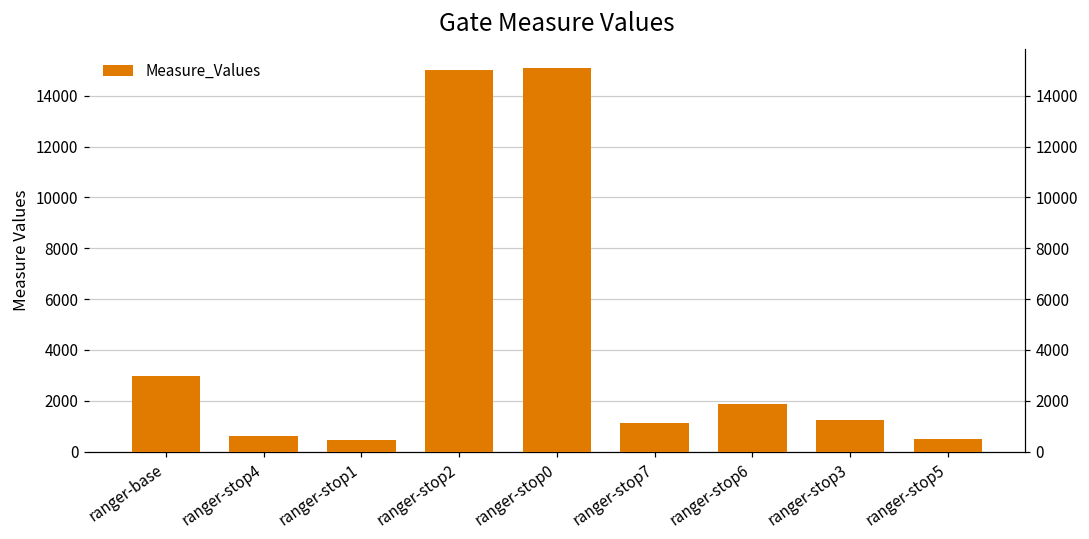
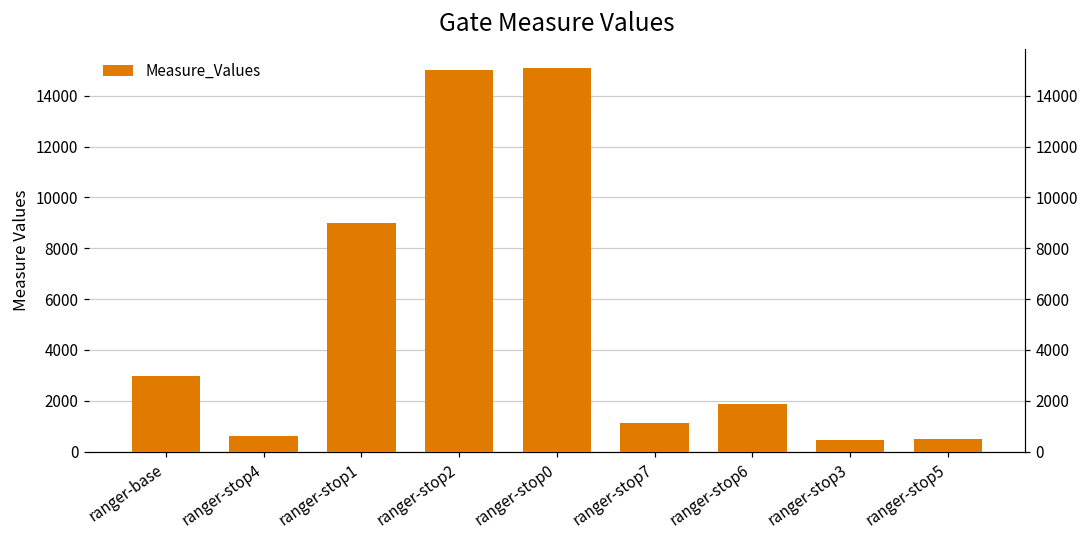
ranger-stop1: 500 -> 9000
ranger-stop3: 1200 -> 400
